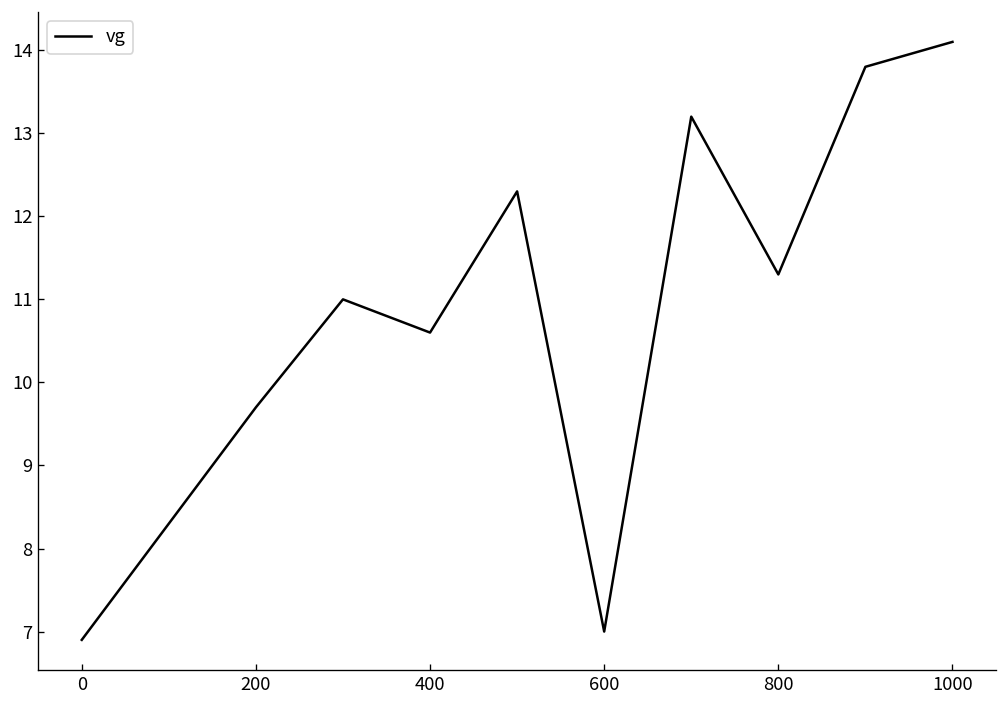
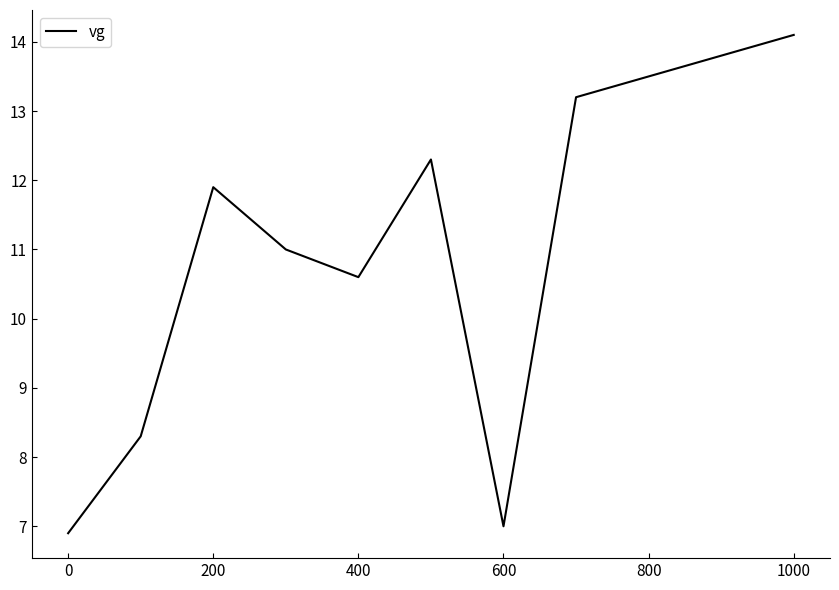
200: 9.7 -> 11.9
800: 11.3 -> 13.5
